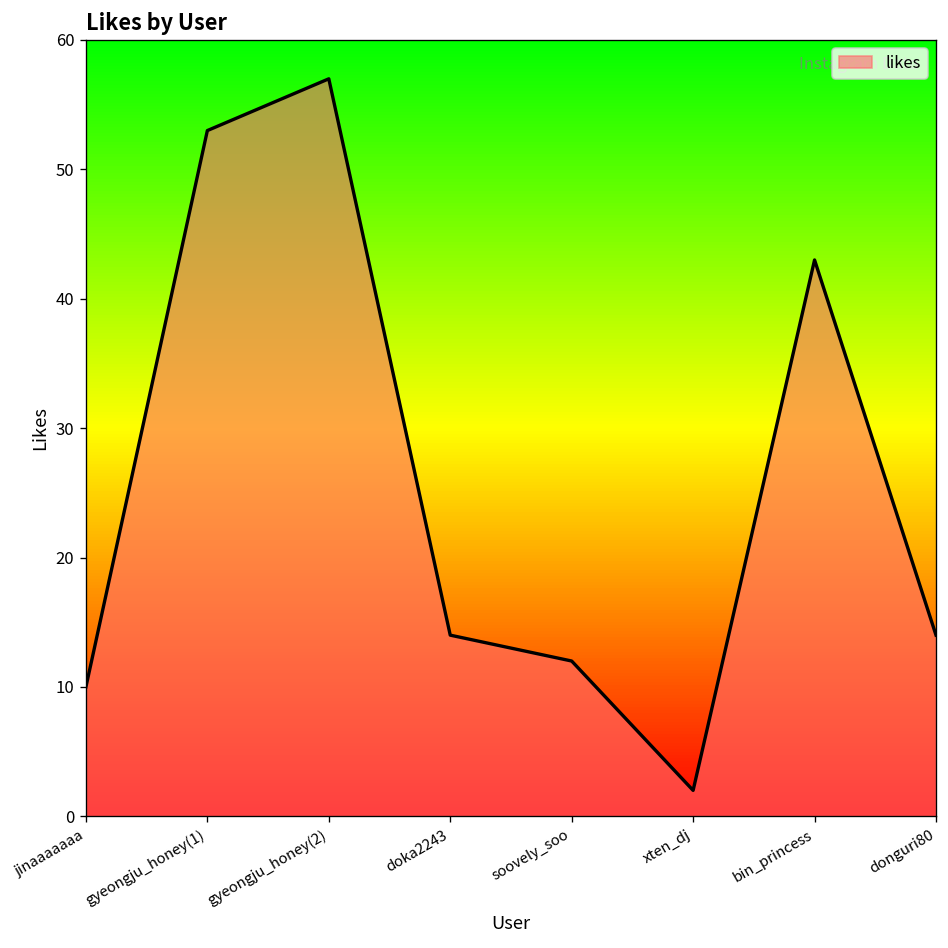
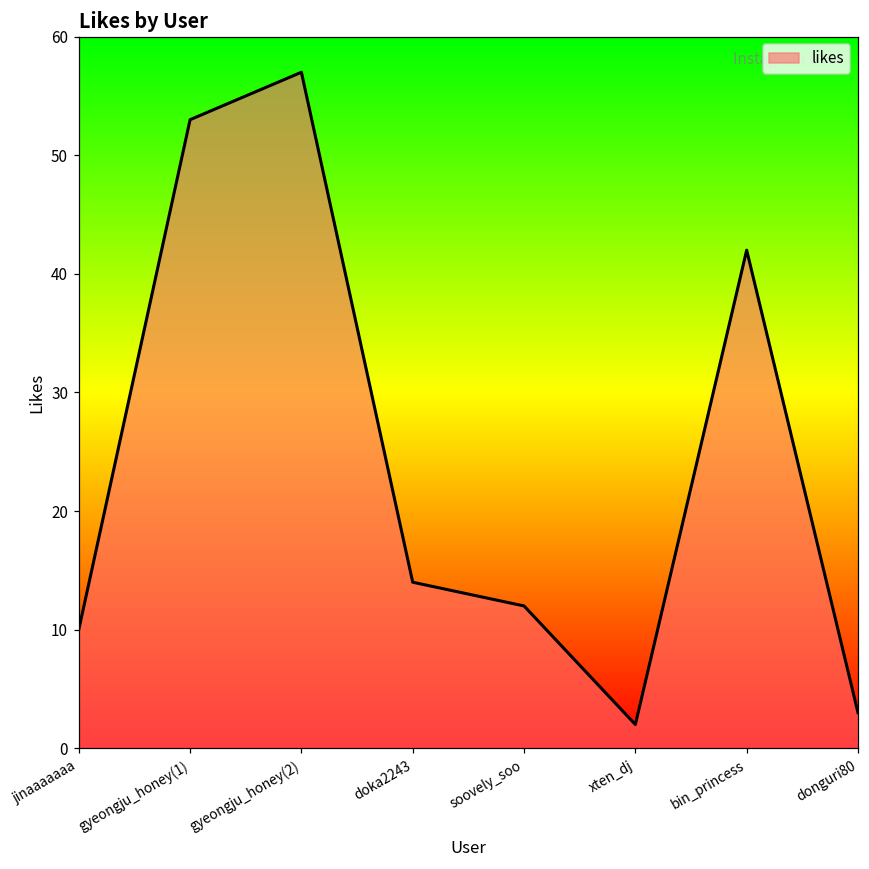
bin_princess: 43 -> 42
donguri80: 14 -> 3
